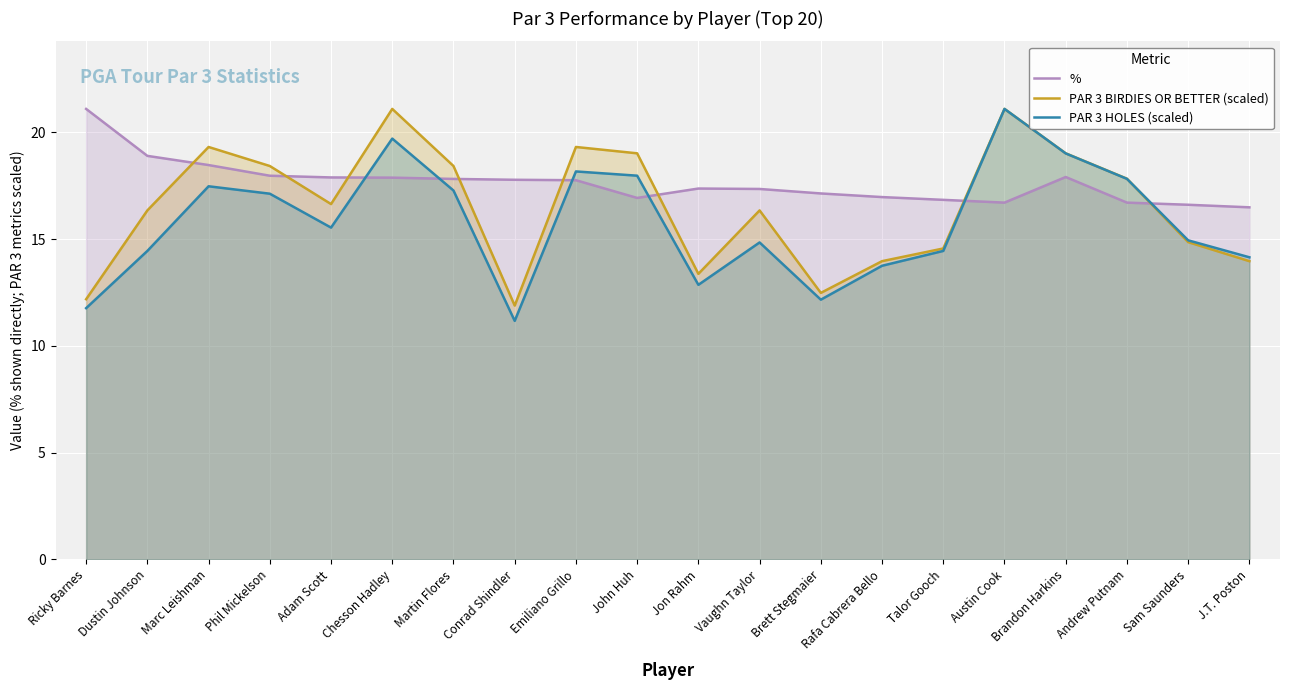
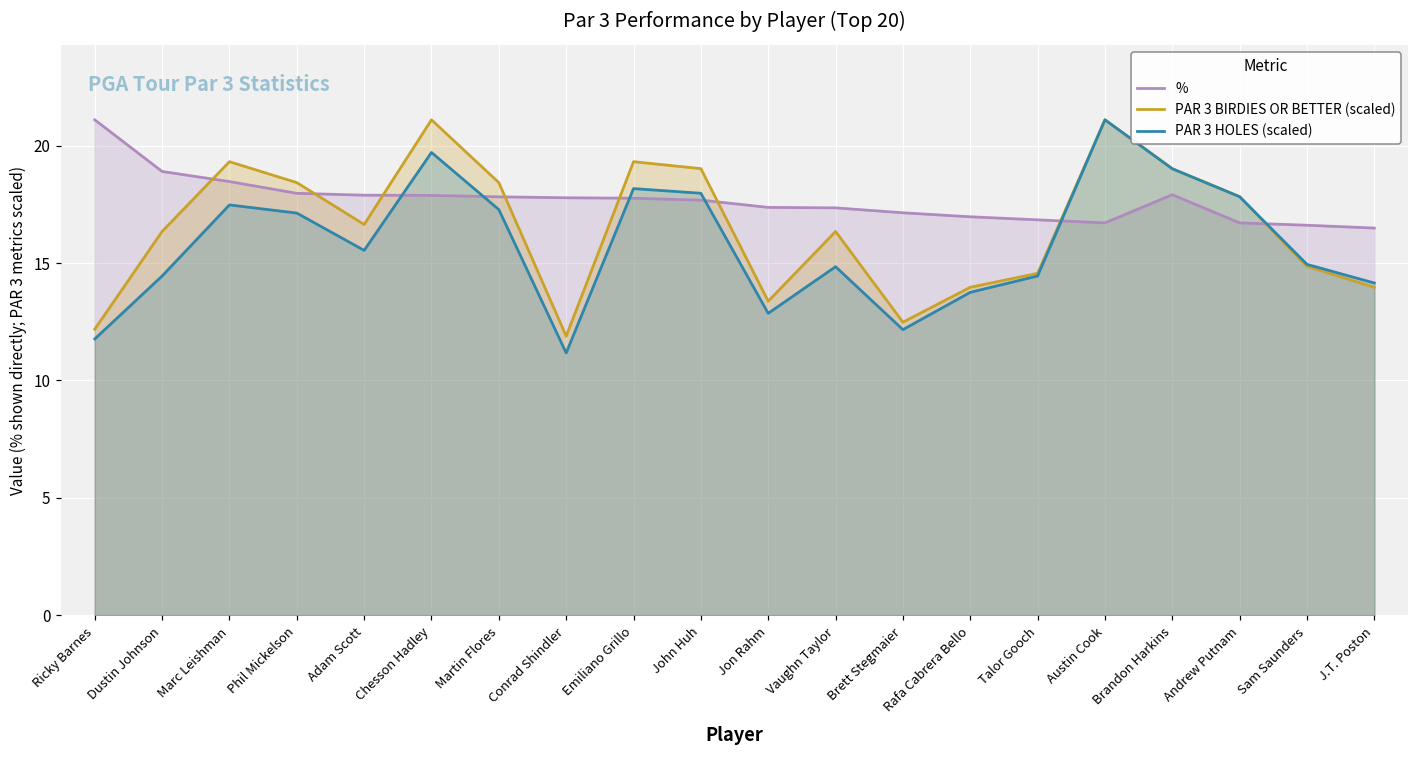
%, John Huh: 16.9 -> 17.7
